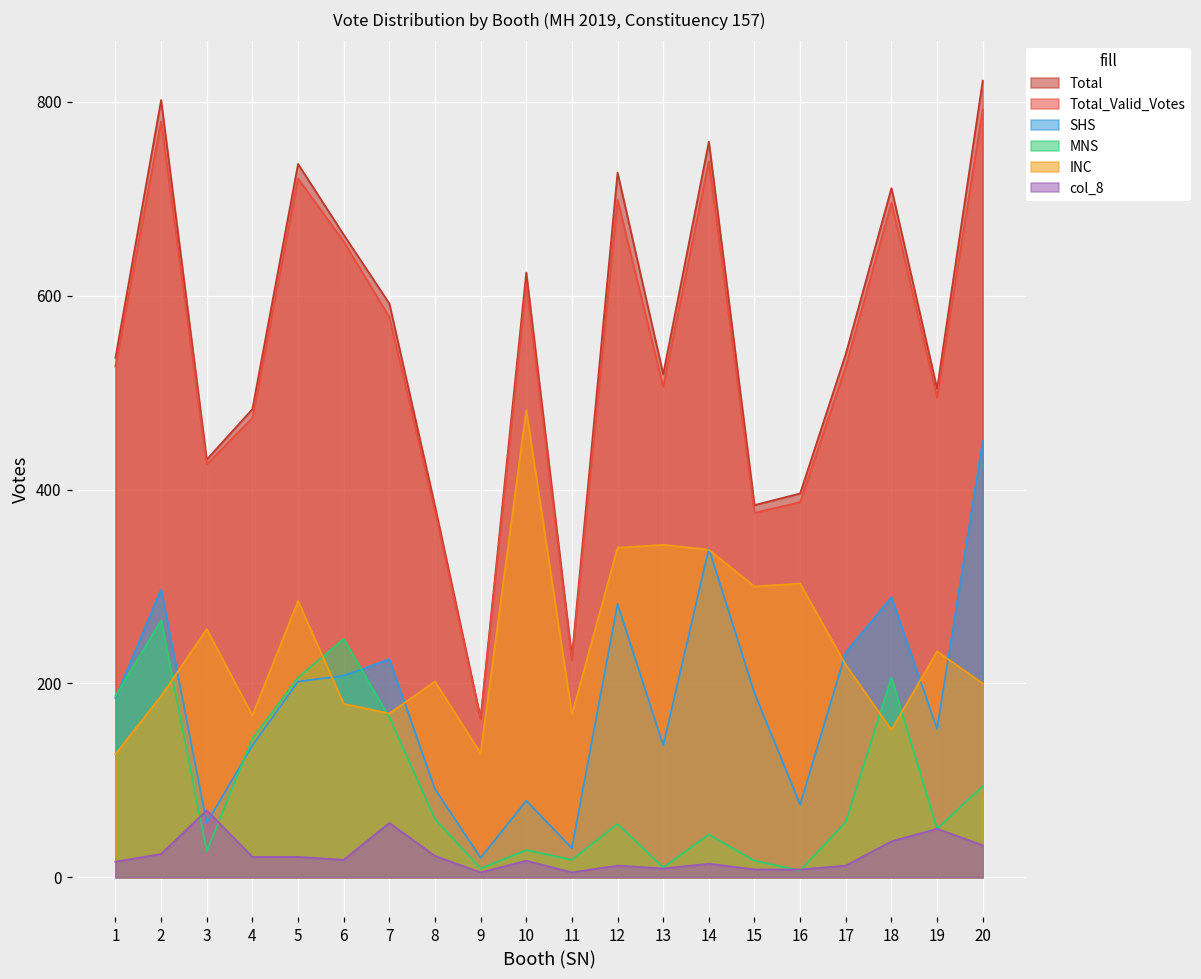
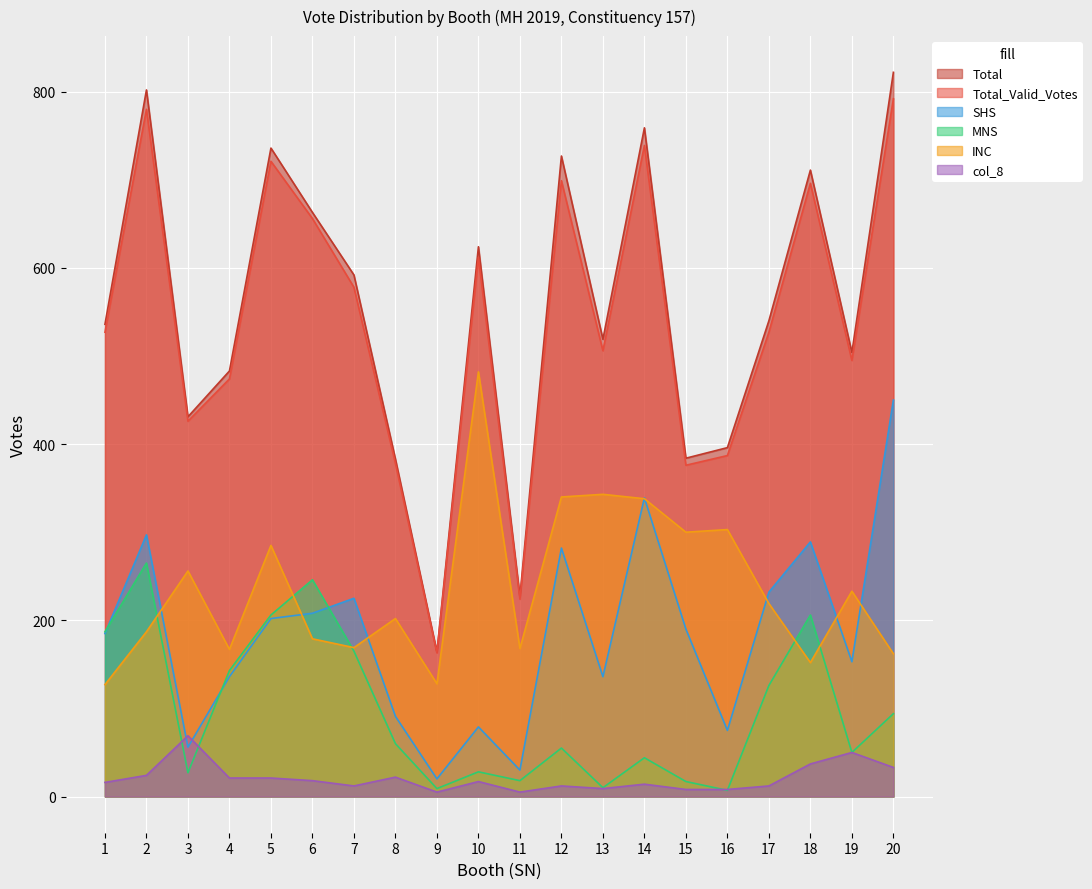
col_8, 7: 60 -> 10
MNS, 17: 60 -> 130
INC, 20: 200 -> 160
